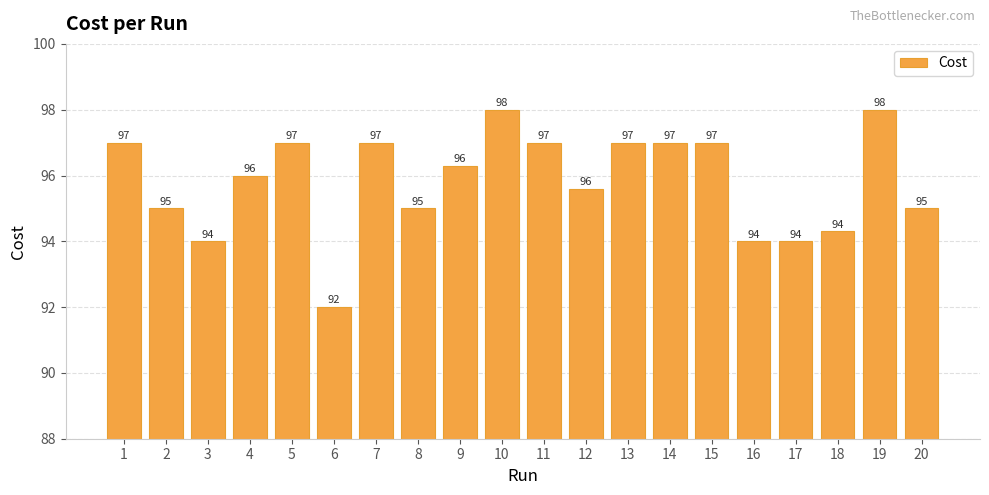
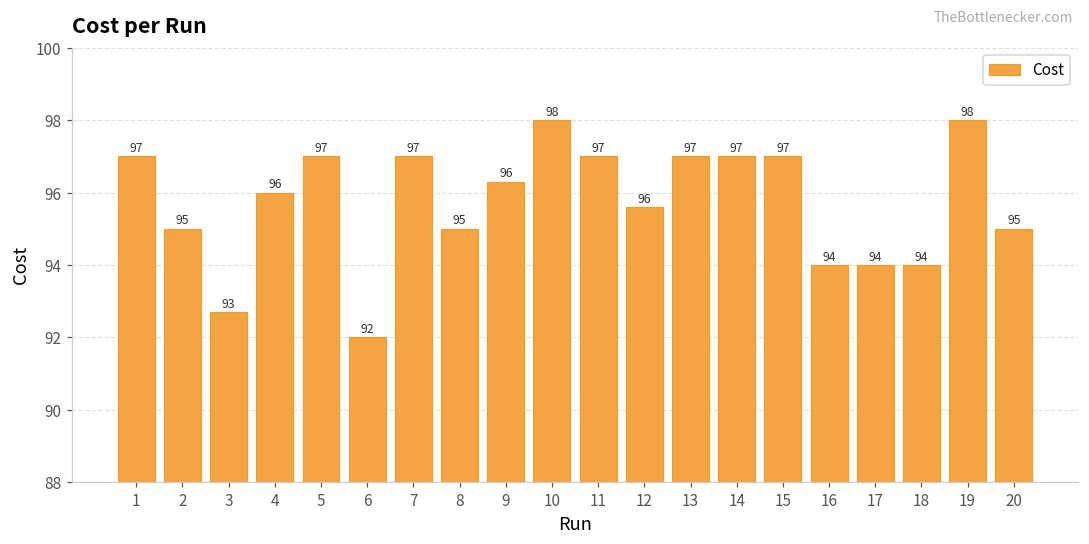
3: 94 -> 93
18: 94.3 -> 94.0
